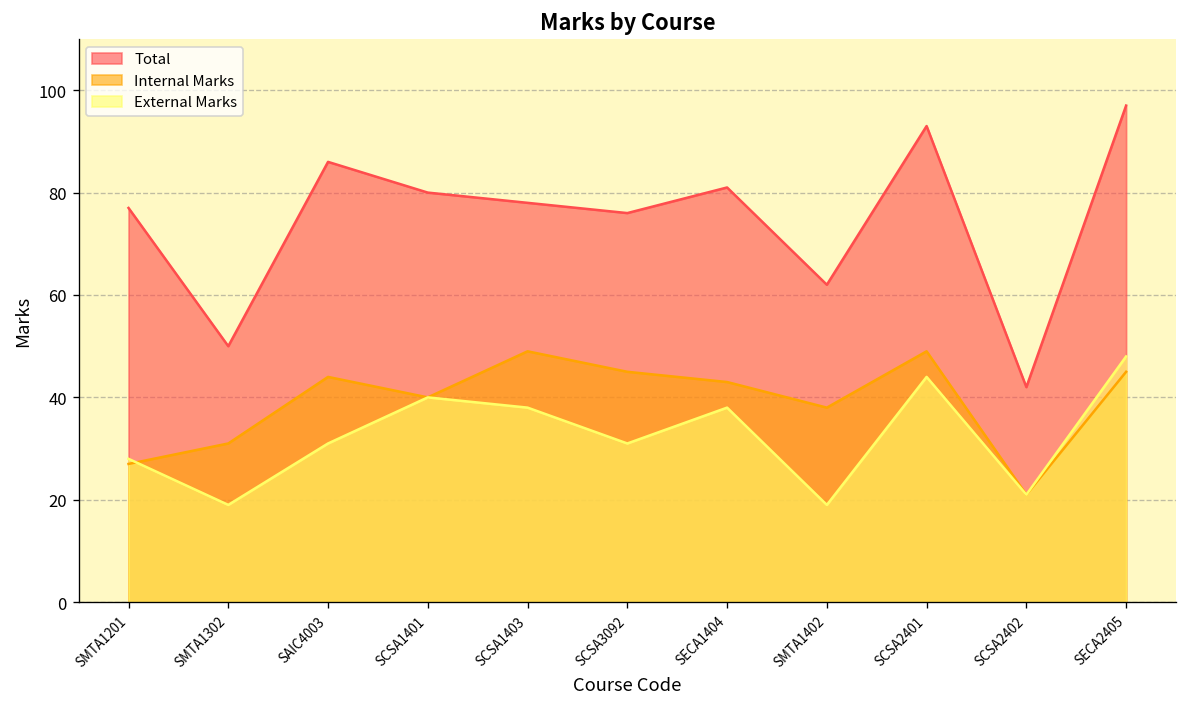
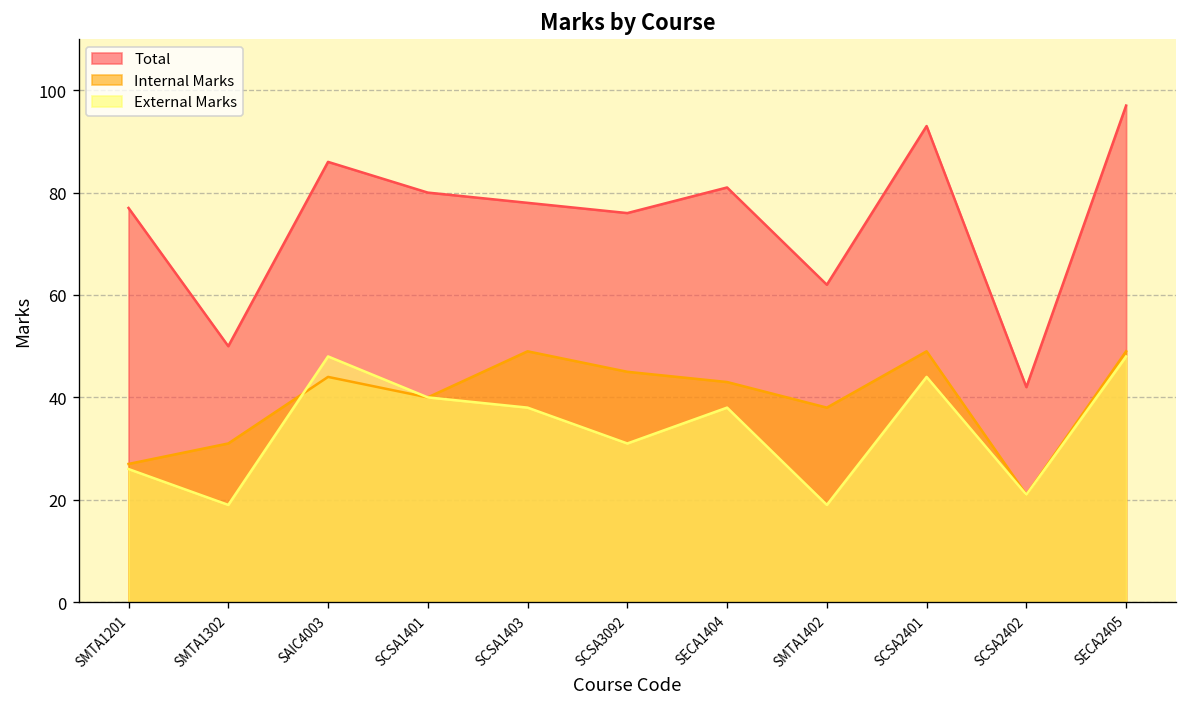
External Marks, SMTA1201: 28 -> 26
External Marks, SAIC4003: 31 -> 48
Internal Marks, SECA2405: 45 -> 49
